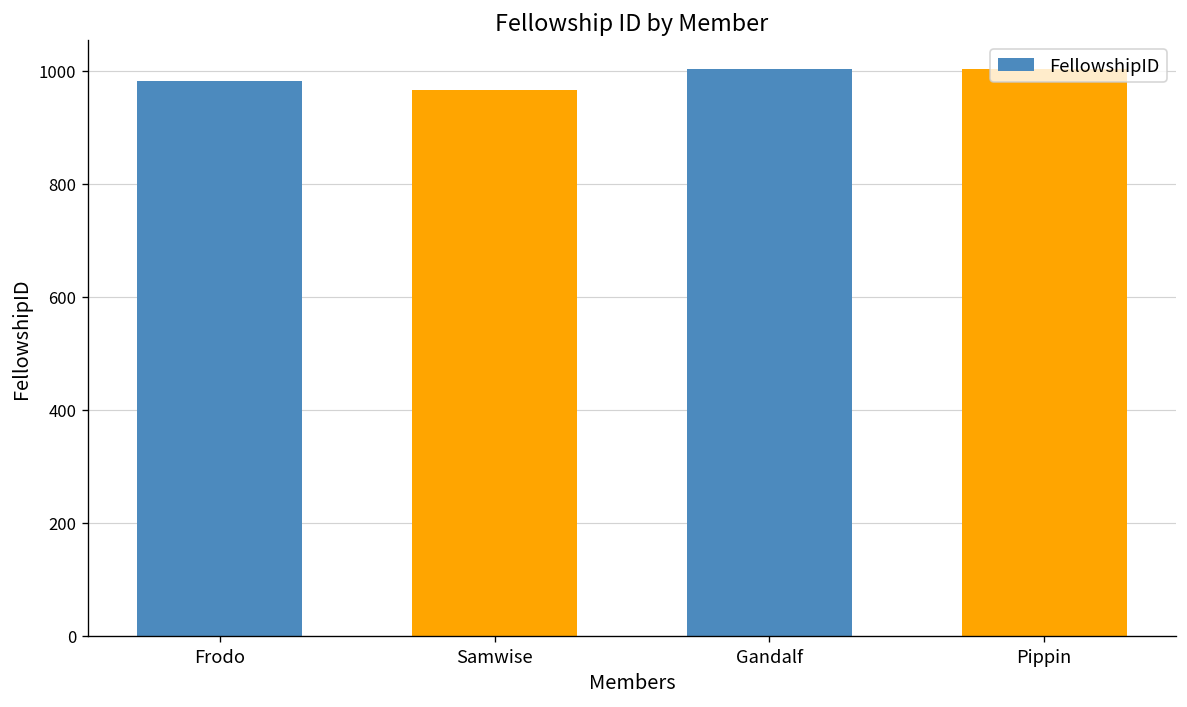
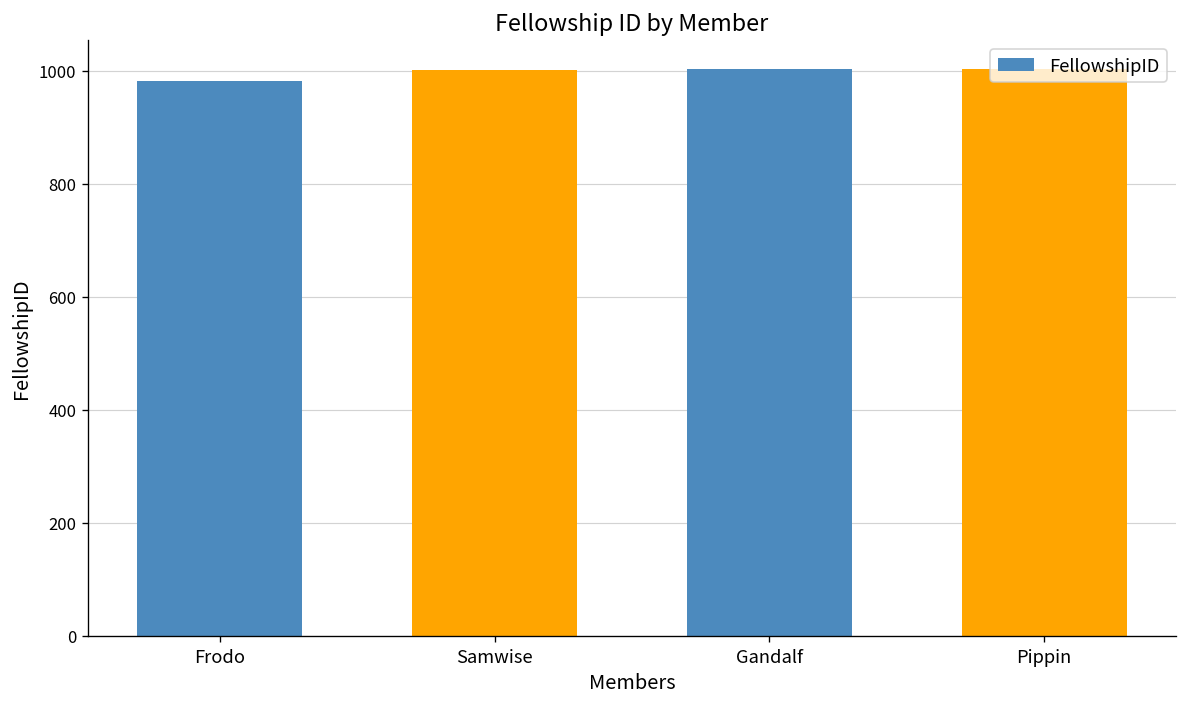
Samwise: 970 -> 1000
